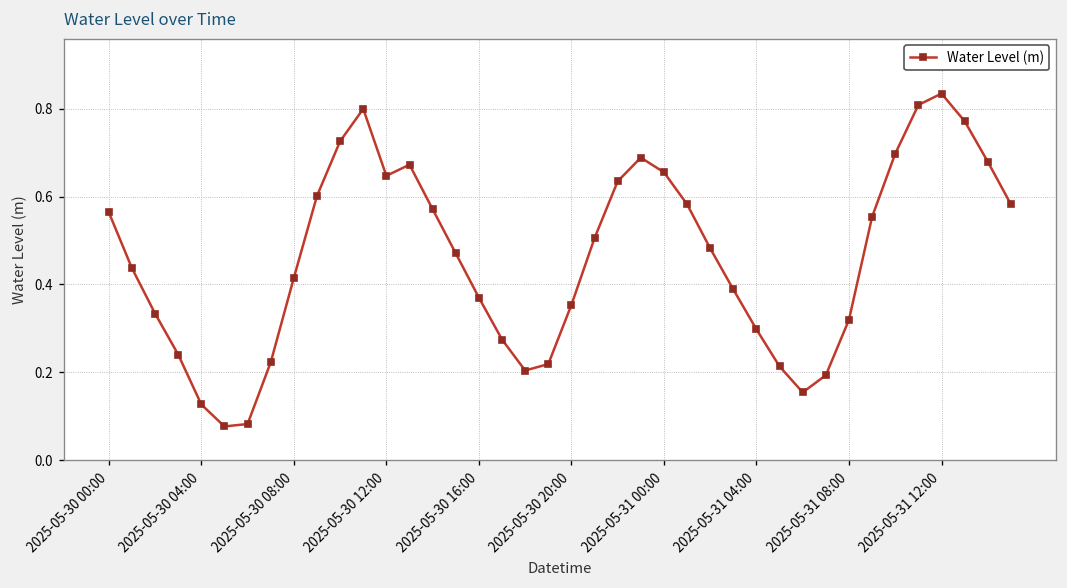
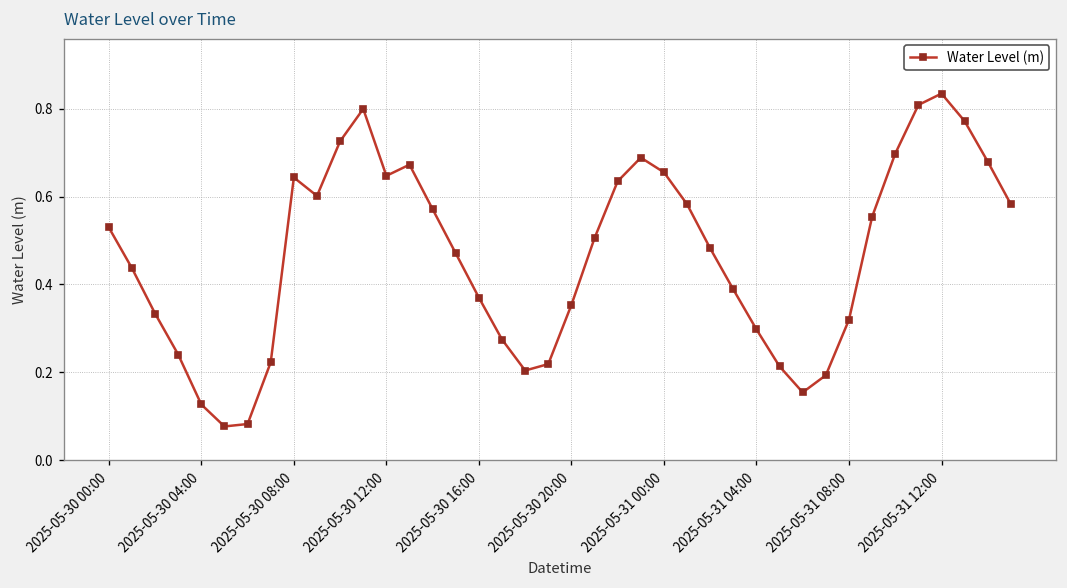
2025-05-30 00:00: 0.56 -> 0.53
2025-05-30 08:00: 0.42 -> 0.64
